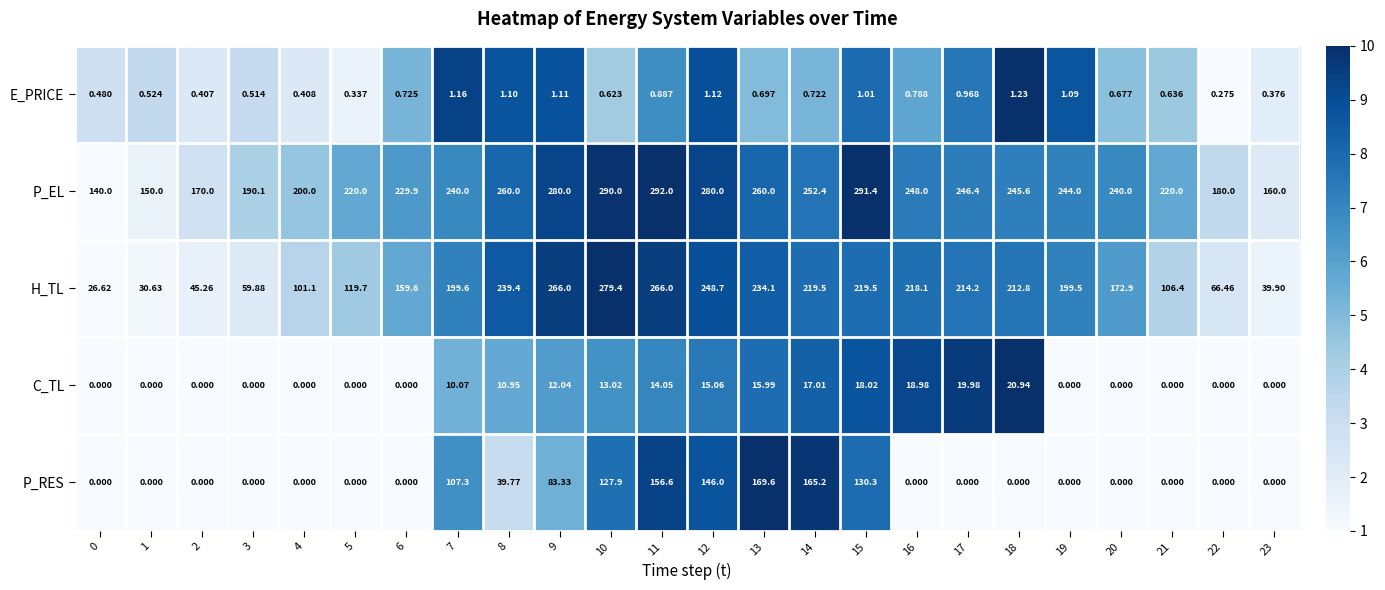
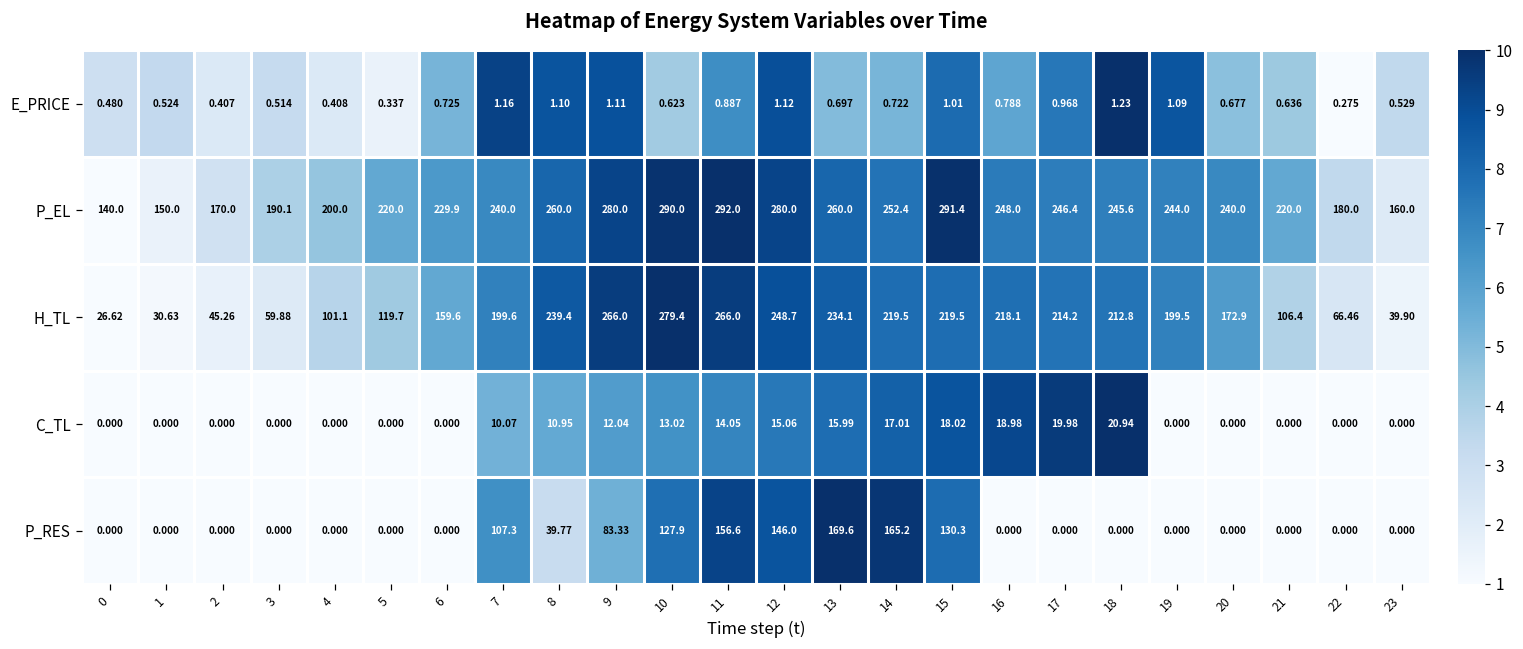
E_PRICE, 23: 0.376 -> 0.529
